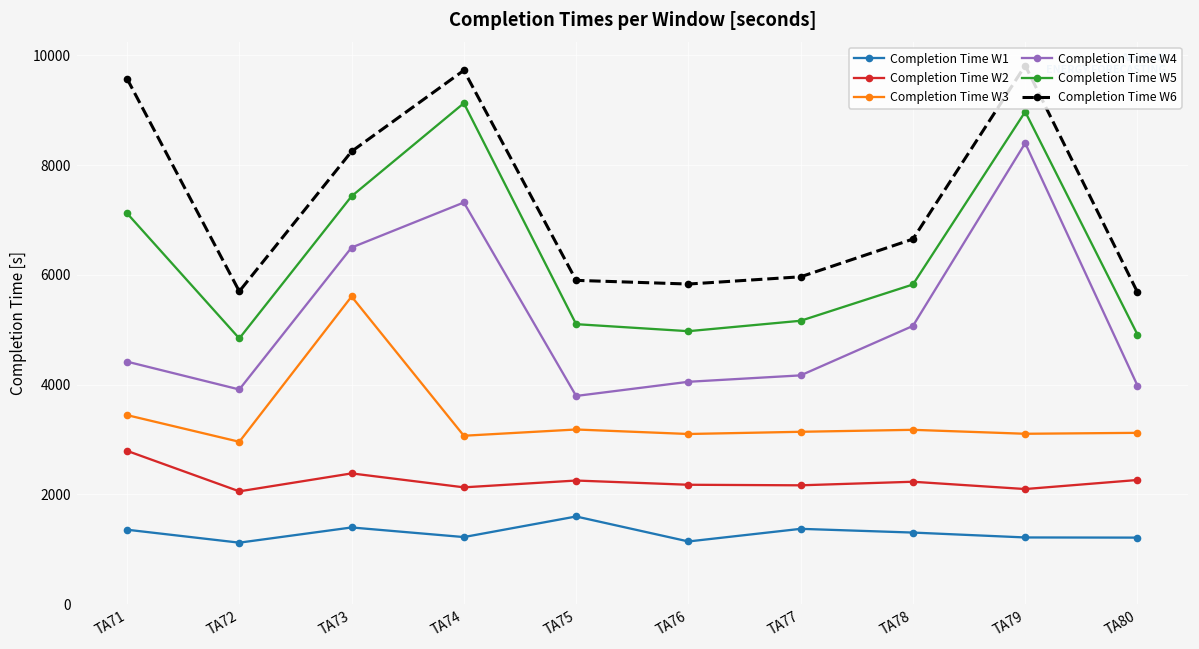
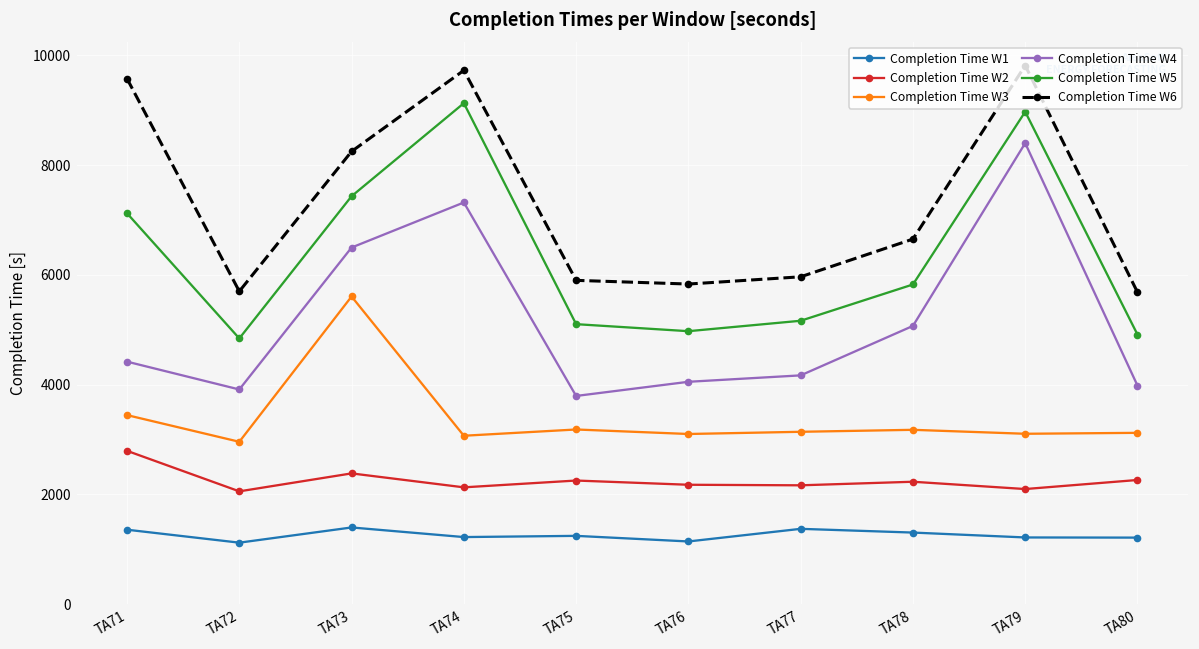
Completion Time W1, TA75: 1600 -> 1200
